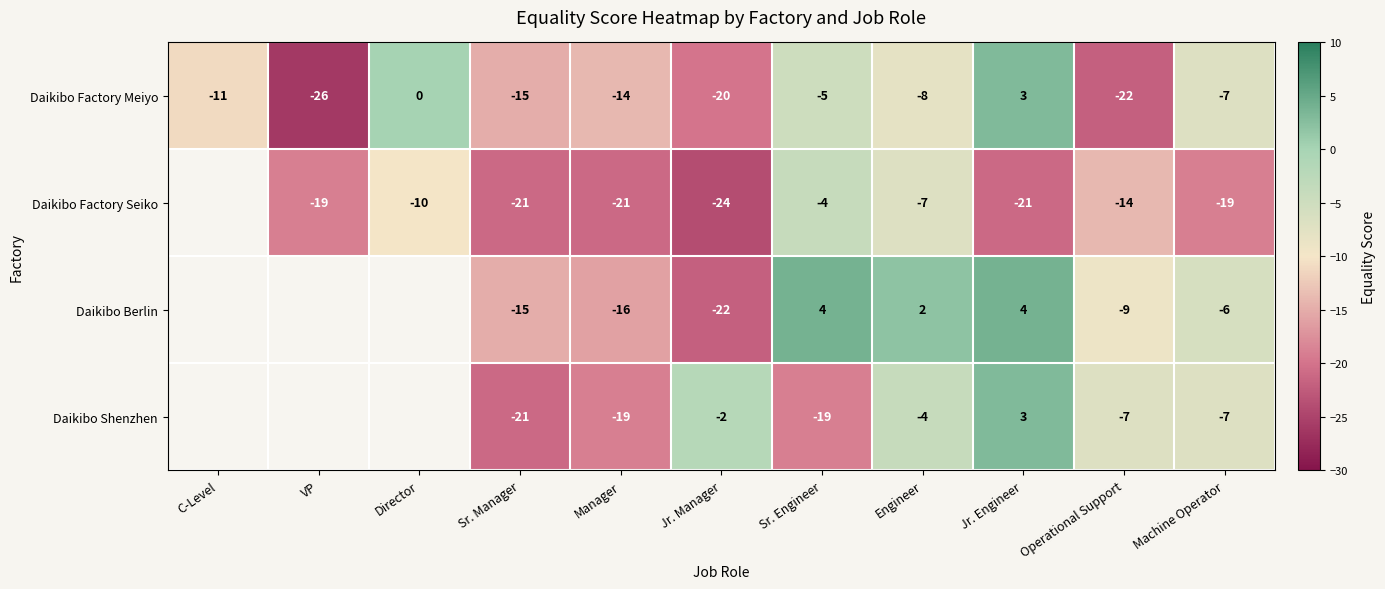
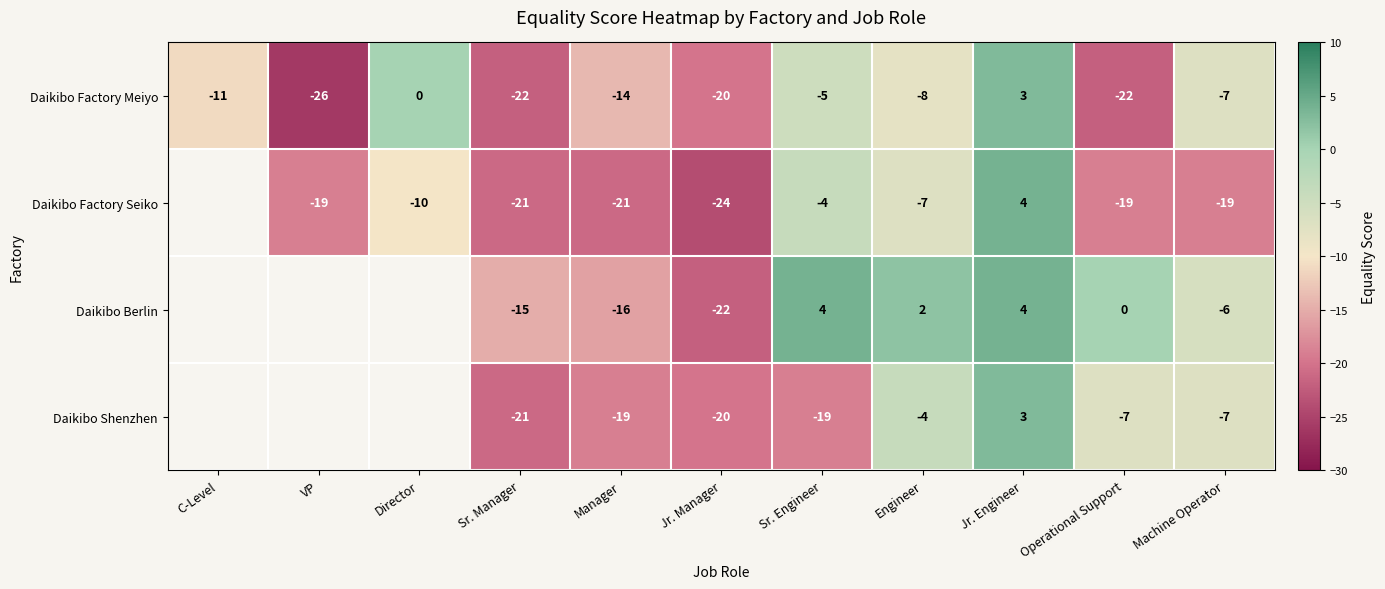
Daikibo Factory Meiyo, Sr. Manager: -15 -> -22
Daikibo Factory Seiko, Jr. Engineer: -21 -> 4
Daikibo Factory Seiko, Operational Support: -14 -> -19
Daikibo Berlin, Operational Support: -9 -> 0
Daikibo Shenzhen, Jr. Manager: -2 -> -20
